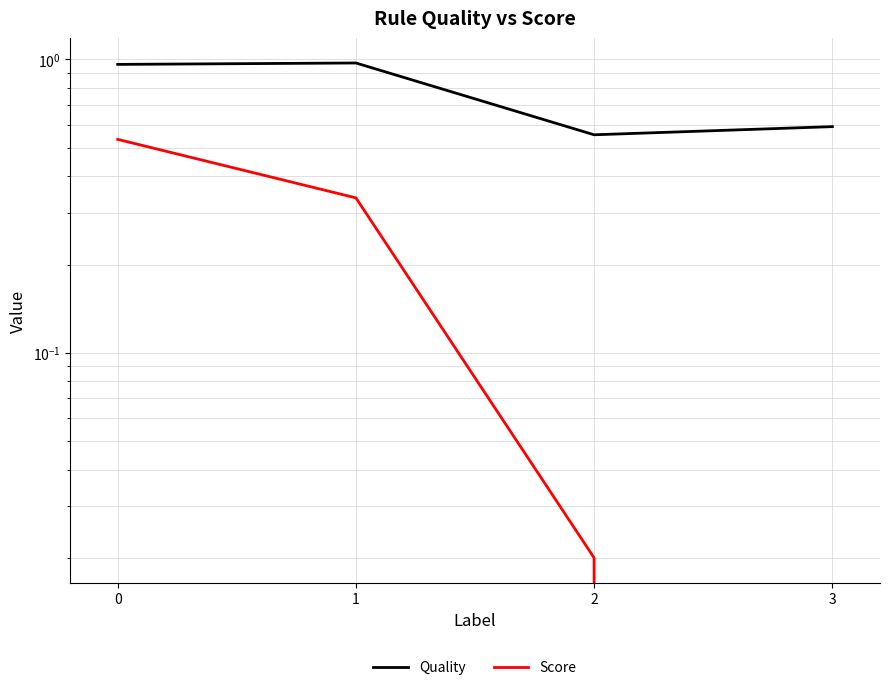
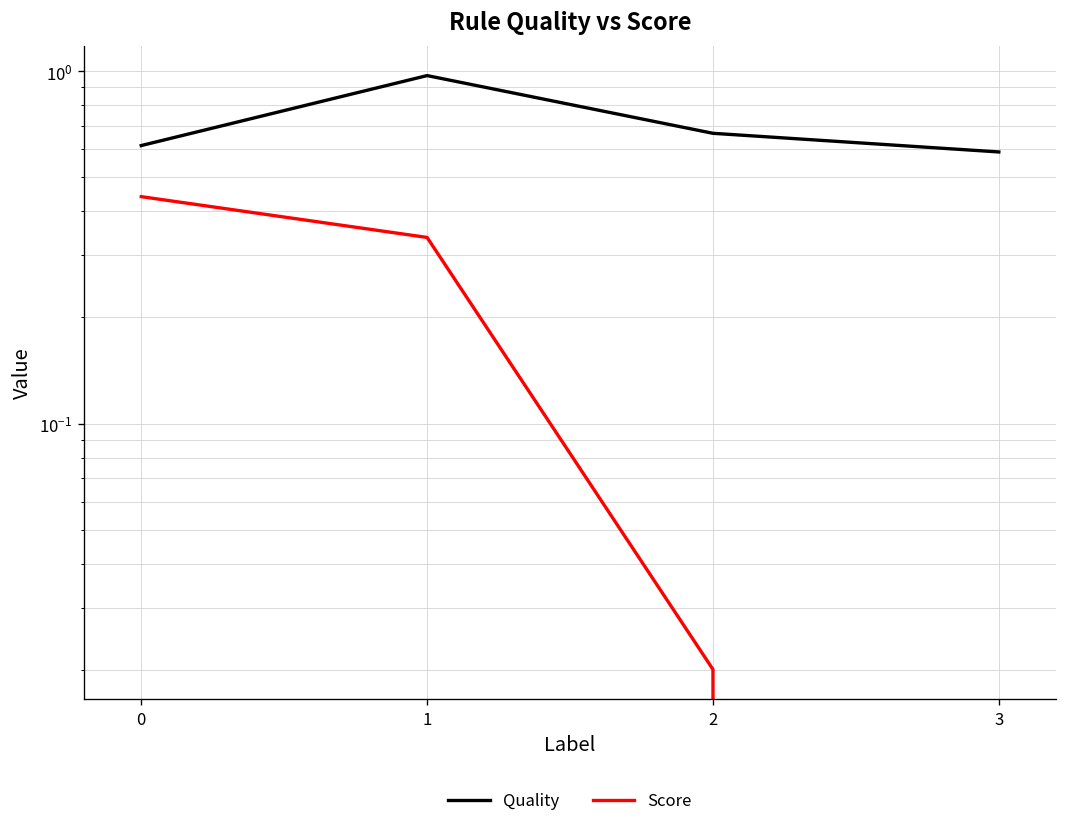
Quality, 0: 0.96 -> 0.62
Score, 0: 0.53 -> 0.44
Quality, 2: 0.55 -> 0.67
